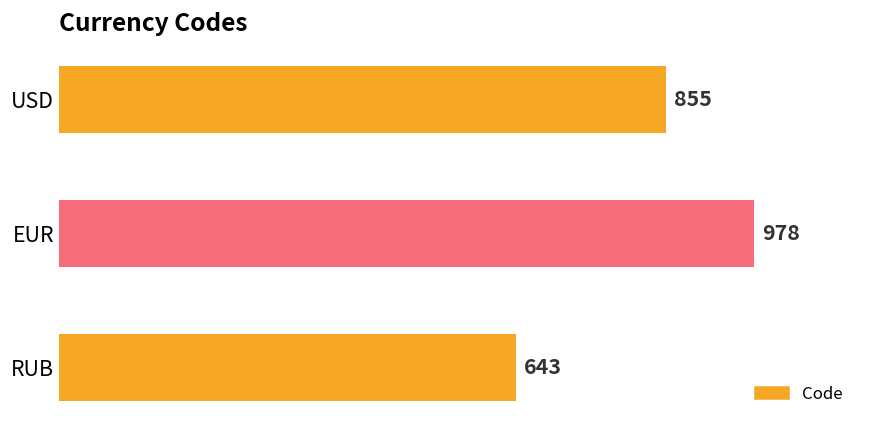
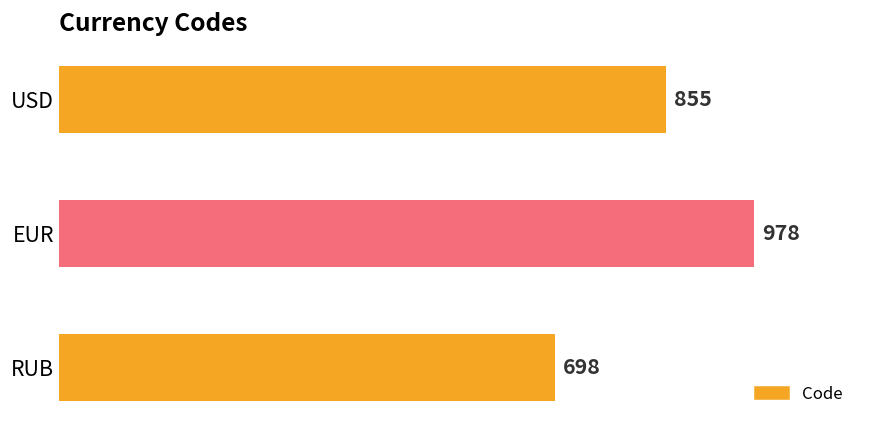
RUB: 643 -> 698
